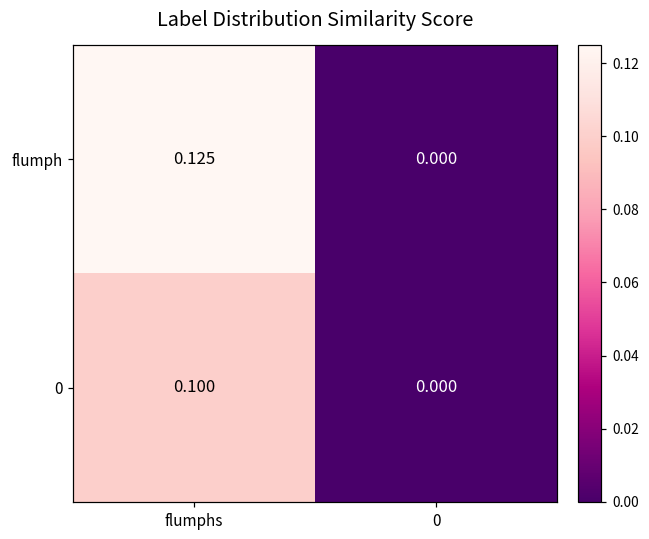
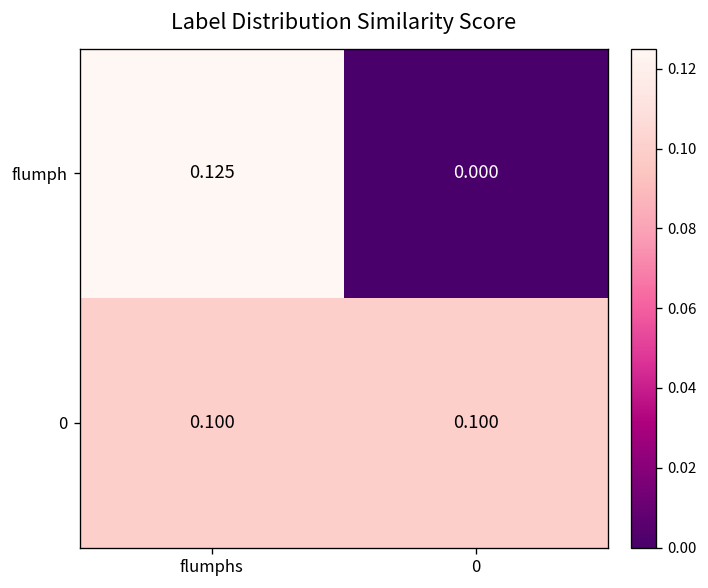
0, 0: 0.000 -> 0.100
